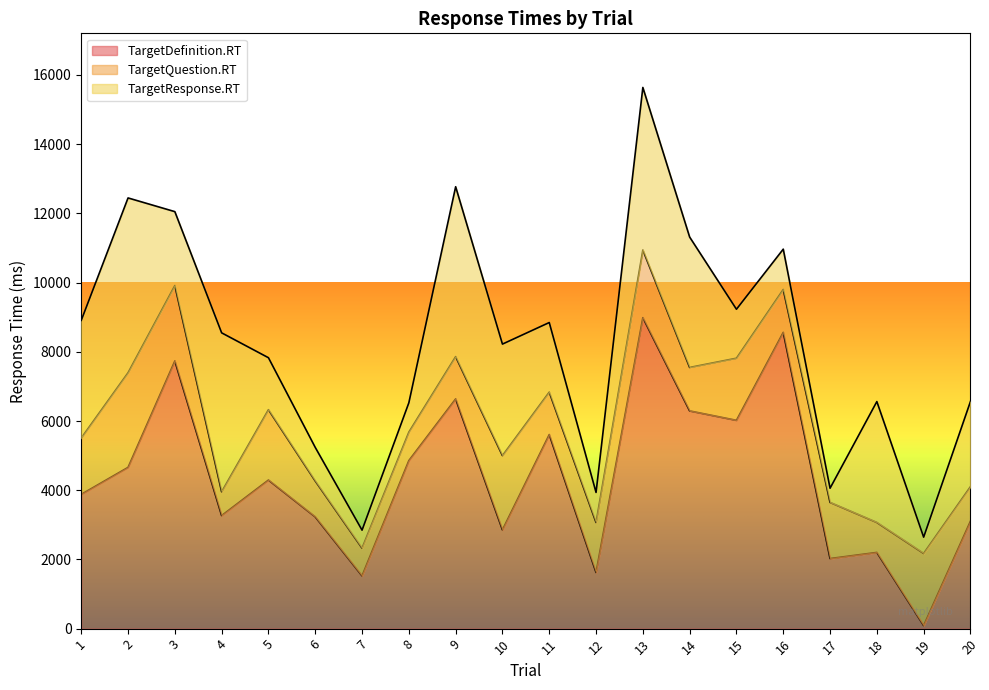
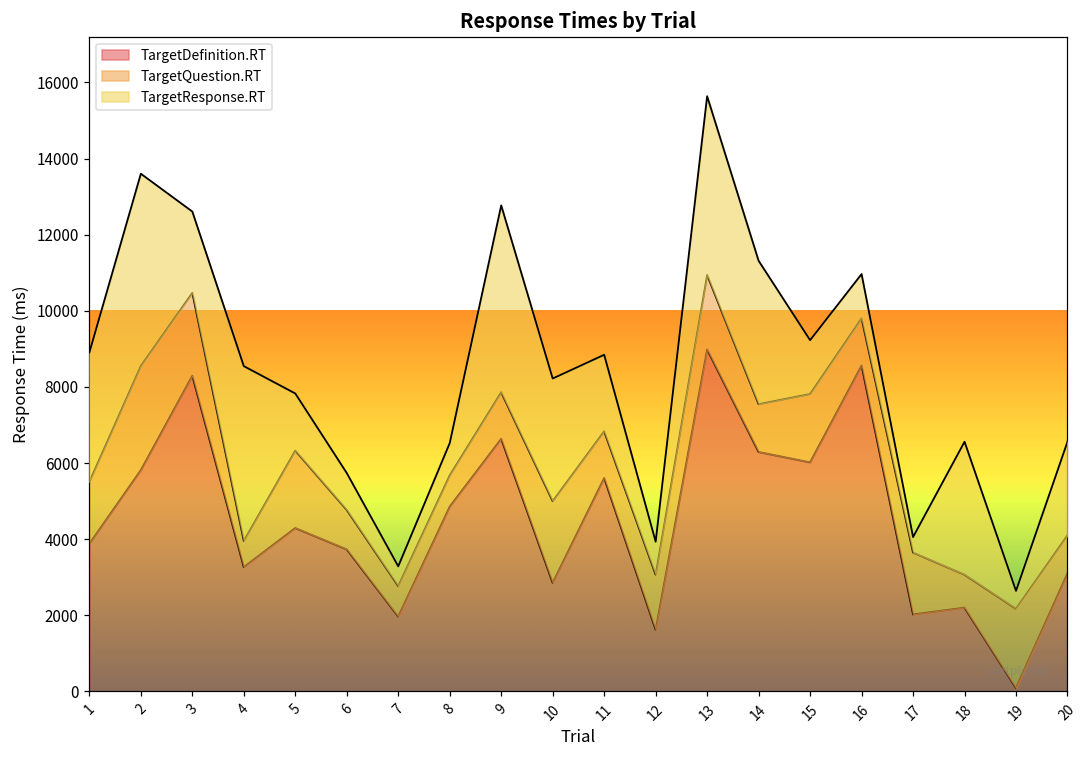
TargetDefinition.RT, 2: 4700 -> 5800
TargetDefinition.RT, 3: 7700 -> 8300
TargetDefinition.RT, 6: 3200 -> 3700
TargetDefinition.RT, 7: 1500 -> 2000
